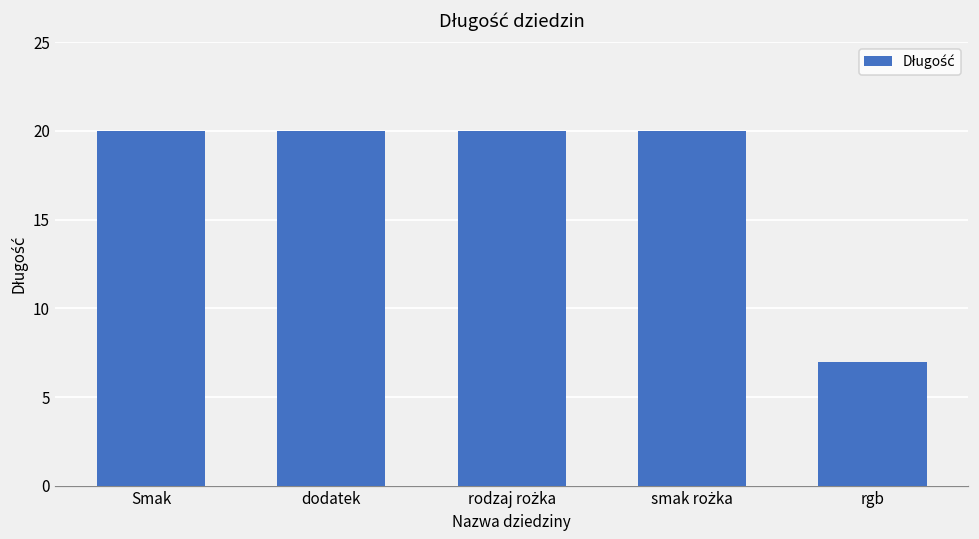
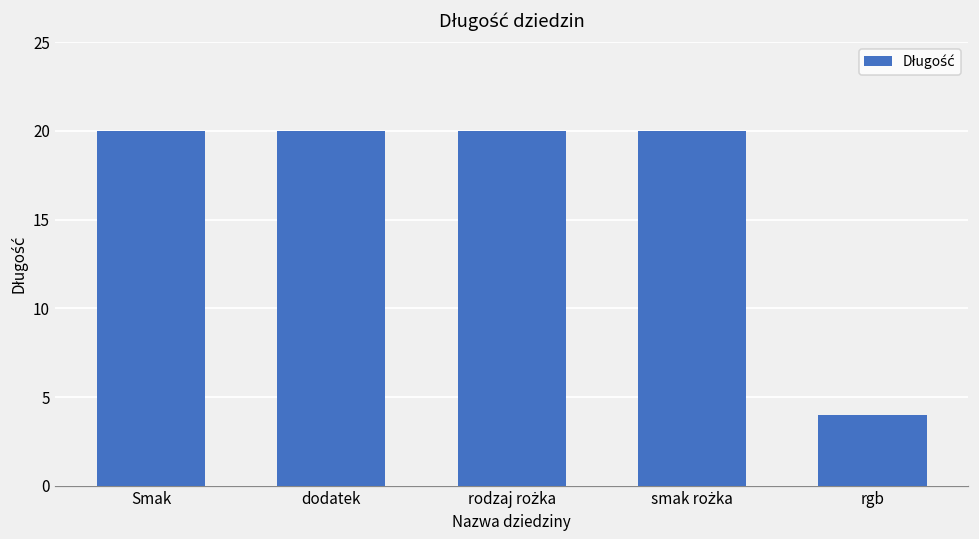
rgb: 7 -> 4
